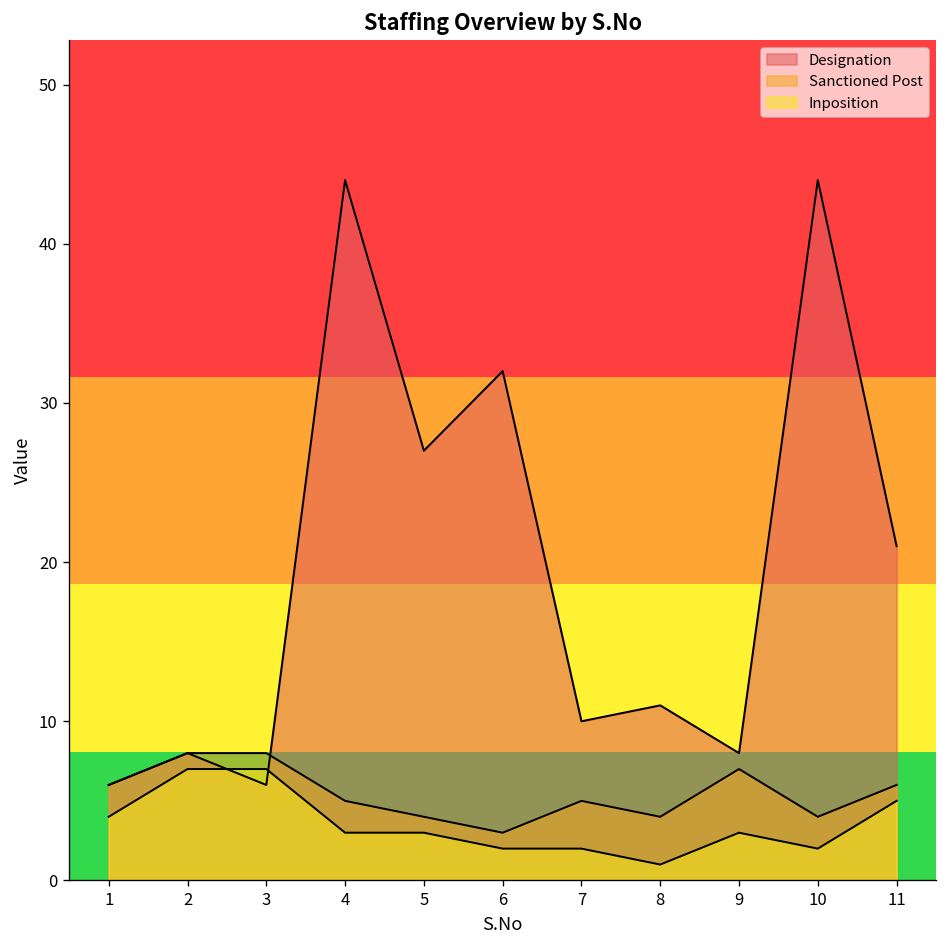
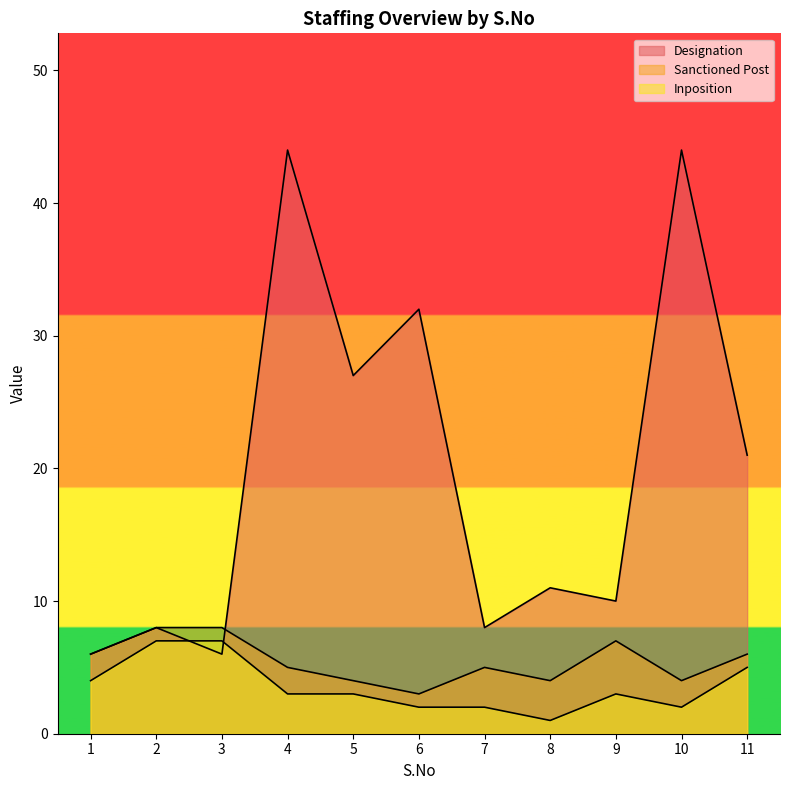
Designation, 7: 10 -> 8
Designation, 9: 8 -> 10
